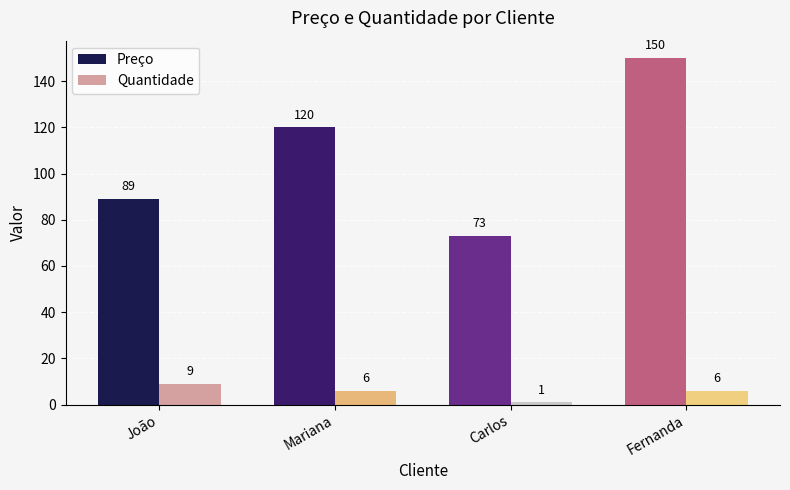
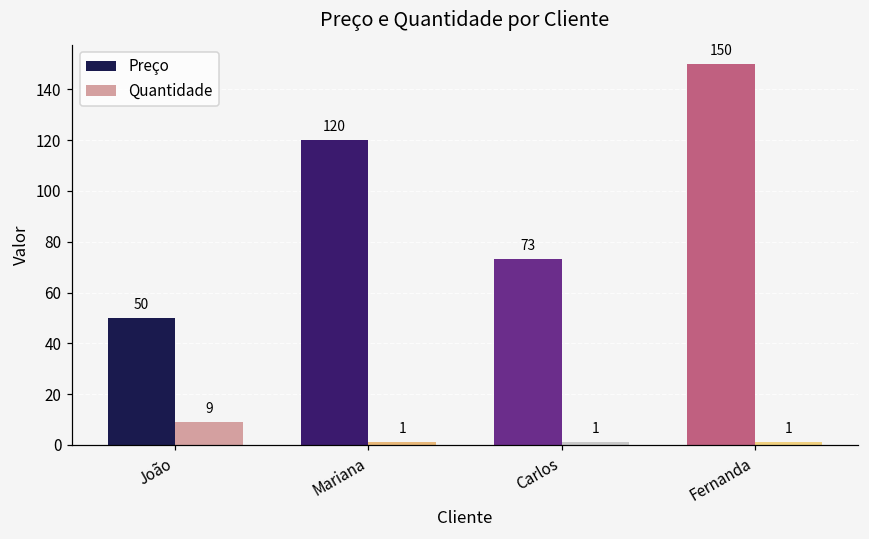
Preço, João: 89 -> 50
Quantidade, Mariana: 6 -> 1
Quantidade, Fernanda: 6 -> 1
